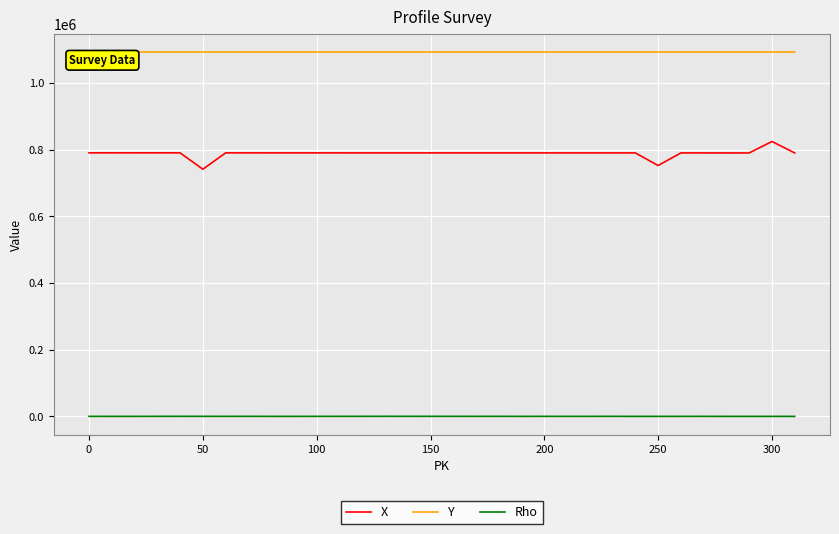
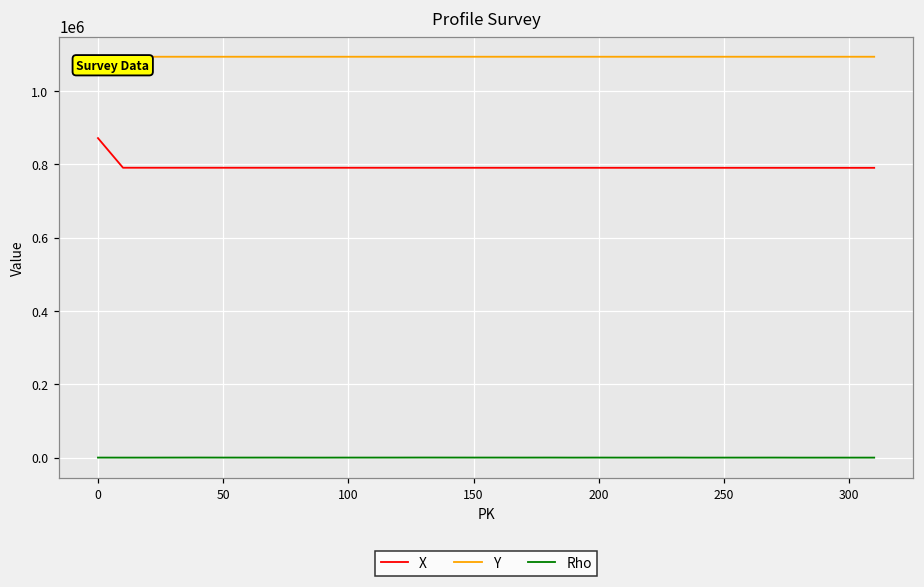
X, 0: 790000 -> 870000
X, 50: 740000 -> 790000
X, 250: 750000 -> 790000
X, 300: 820000 -> 790000
